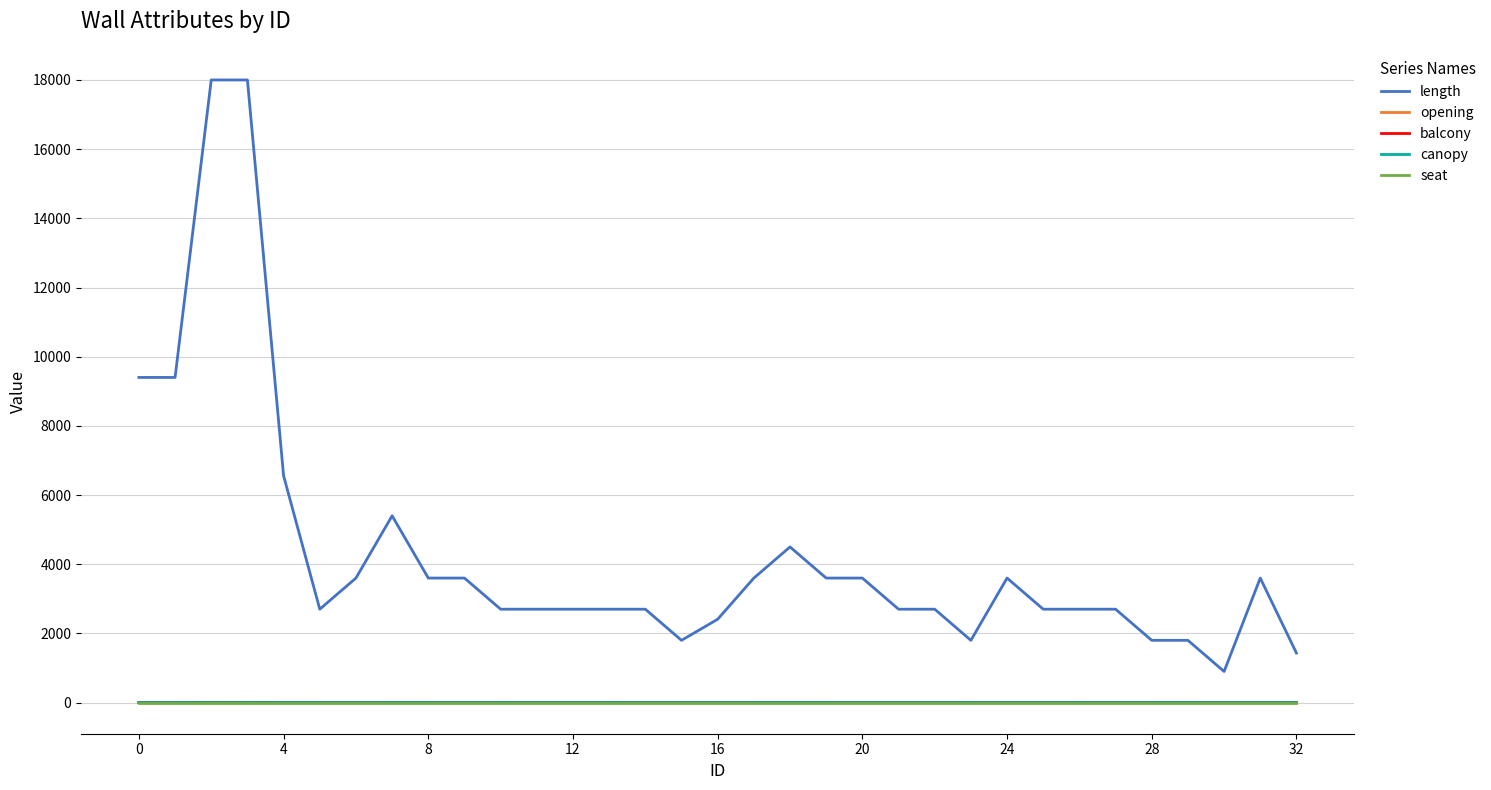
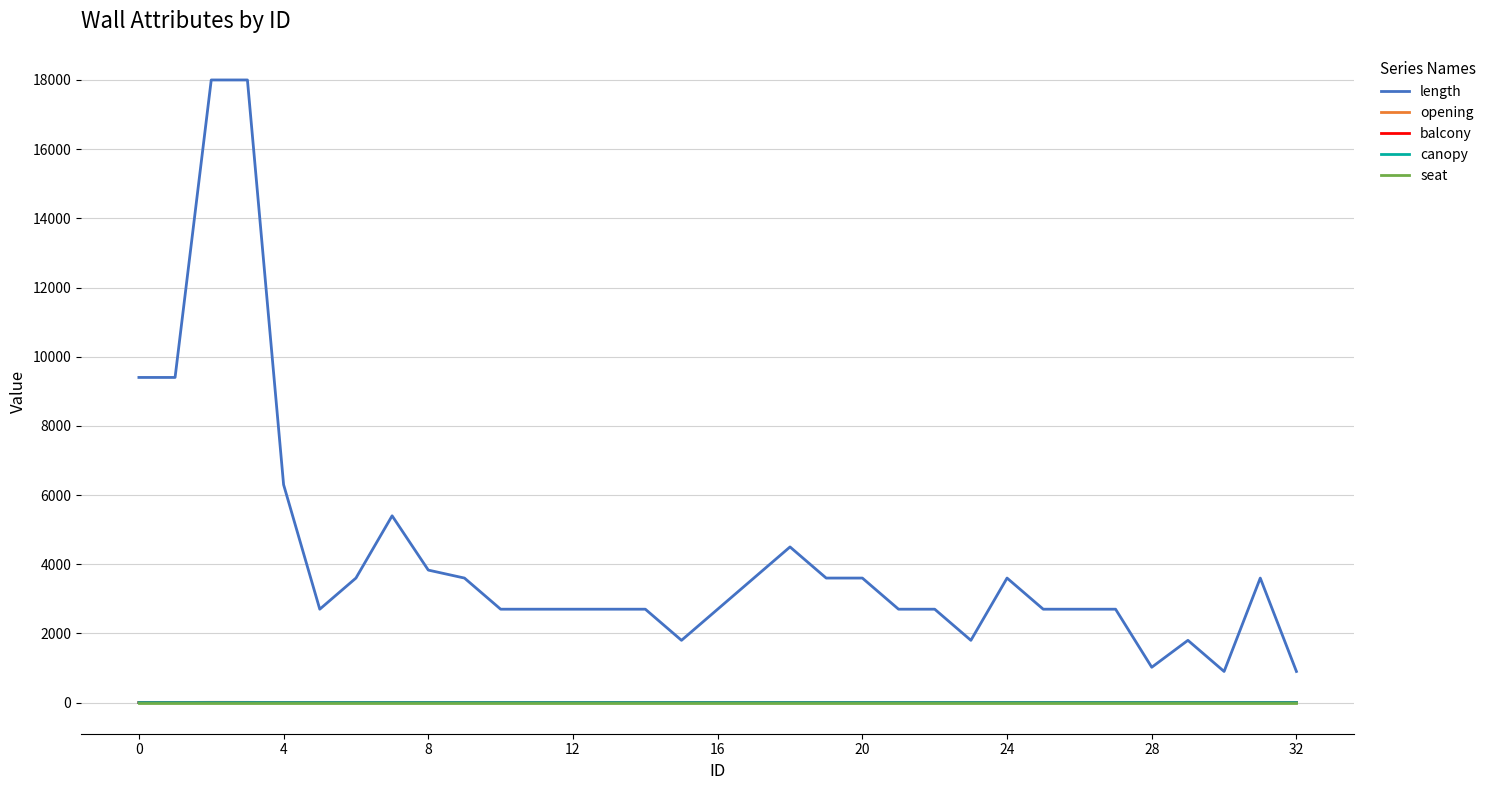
length, 4: 6600 -> 6300
length, 8: 3600 -> 3800
length, 16: 2400 -> 2700
length, 28: 1800 -> 1000
length, 32: 1400 -> 900
